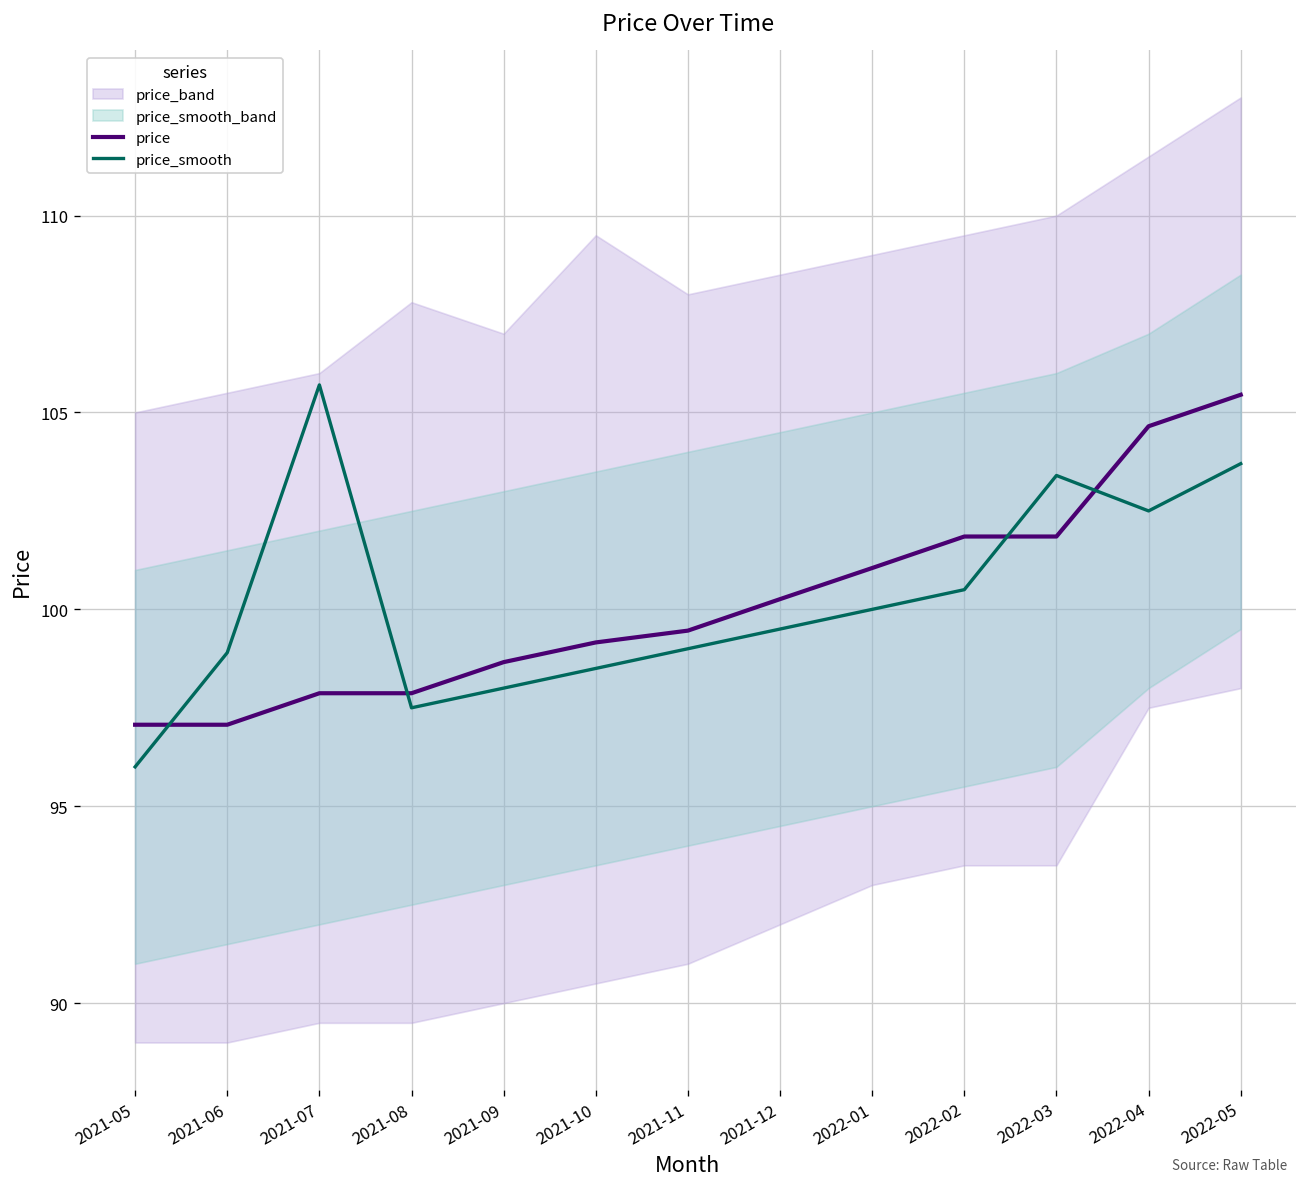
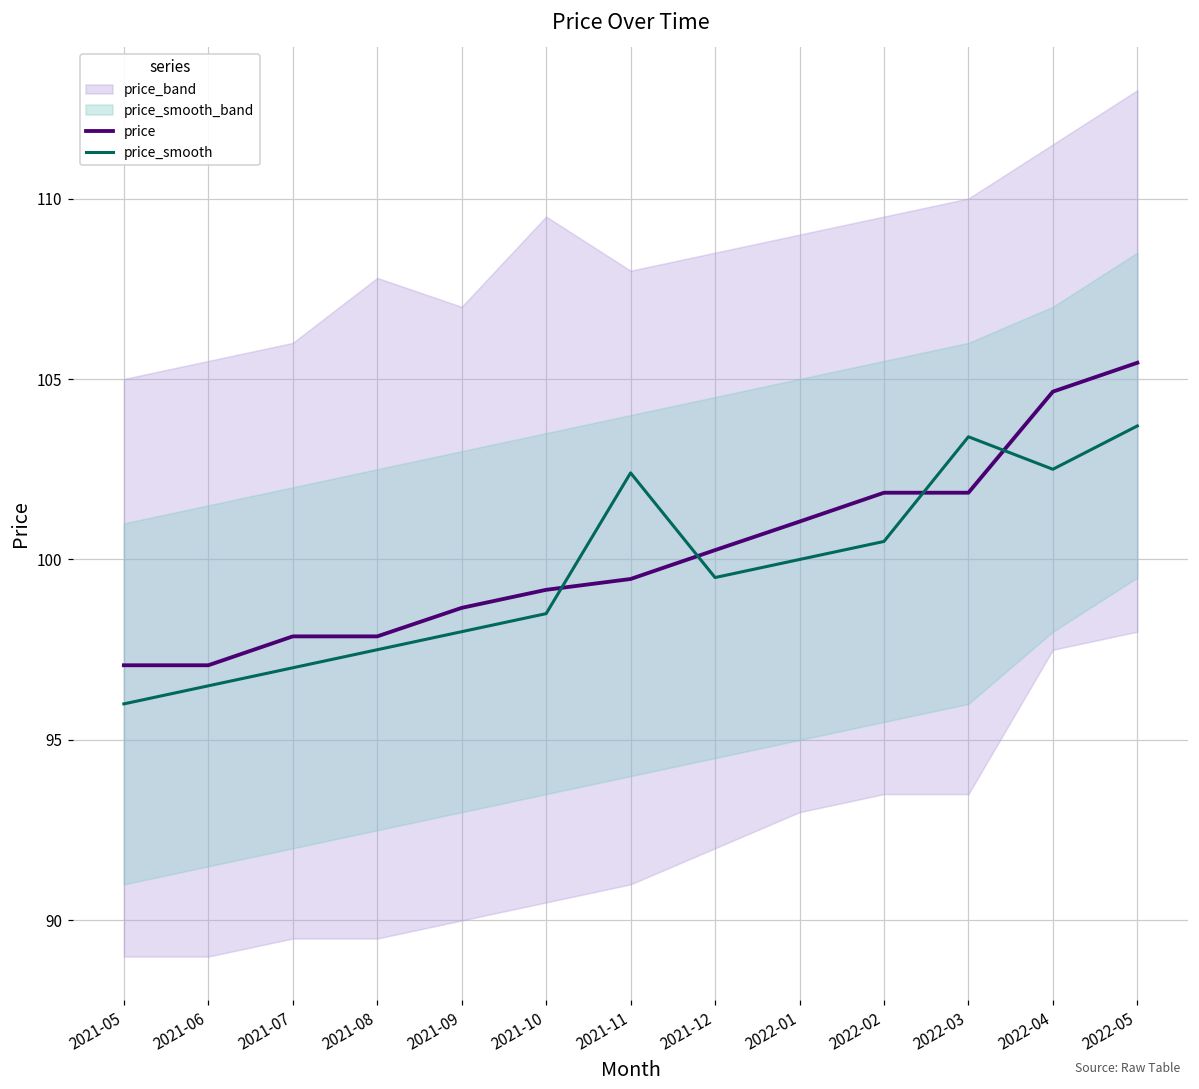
price_smooth, 2021-06: 98.9 -> 96.5
price_smooth, 2021-07: 105.7 -> 97.0
price_smooth, 2021-11: 99.0 -> 102.4
